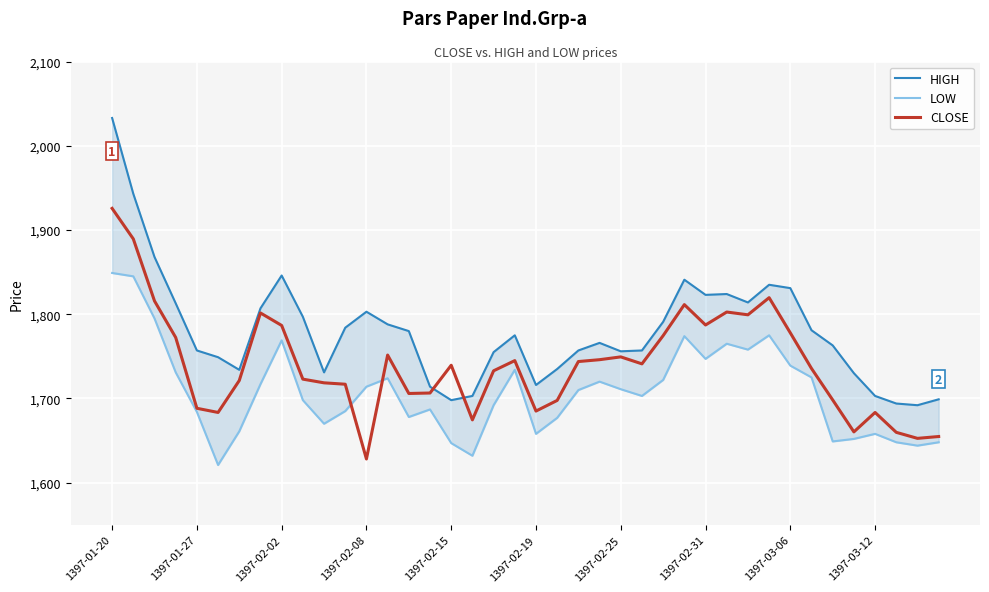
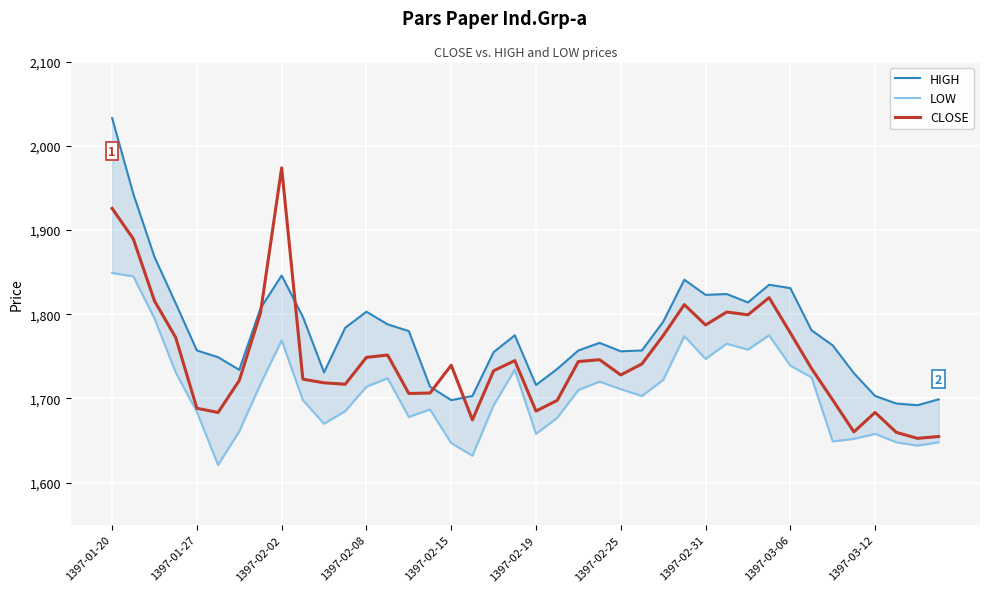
CLOSE, 1397-02-02: 1,790 -> 1,970
CLOSE, 1397-02-08: 1,630 -> 1,750
CLOSE, 1397-02-25: 1,750 -> 1,730
